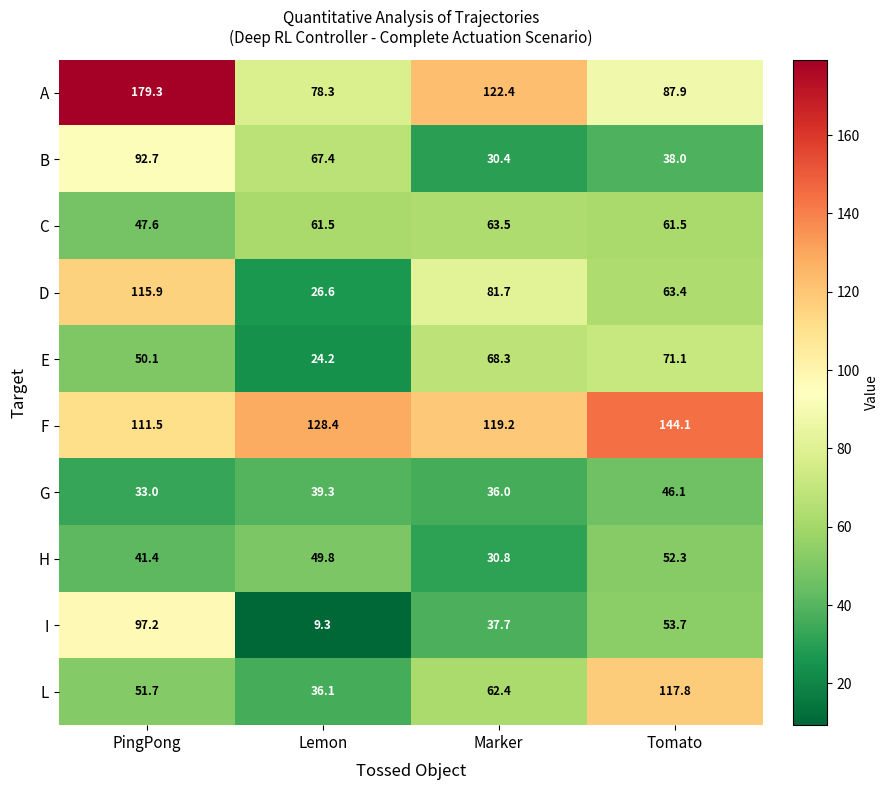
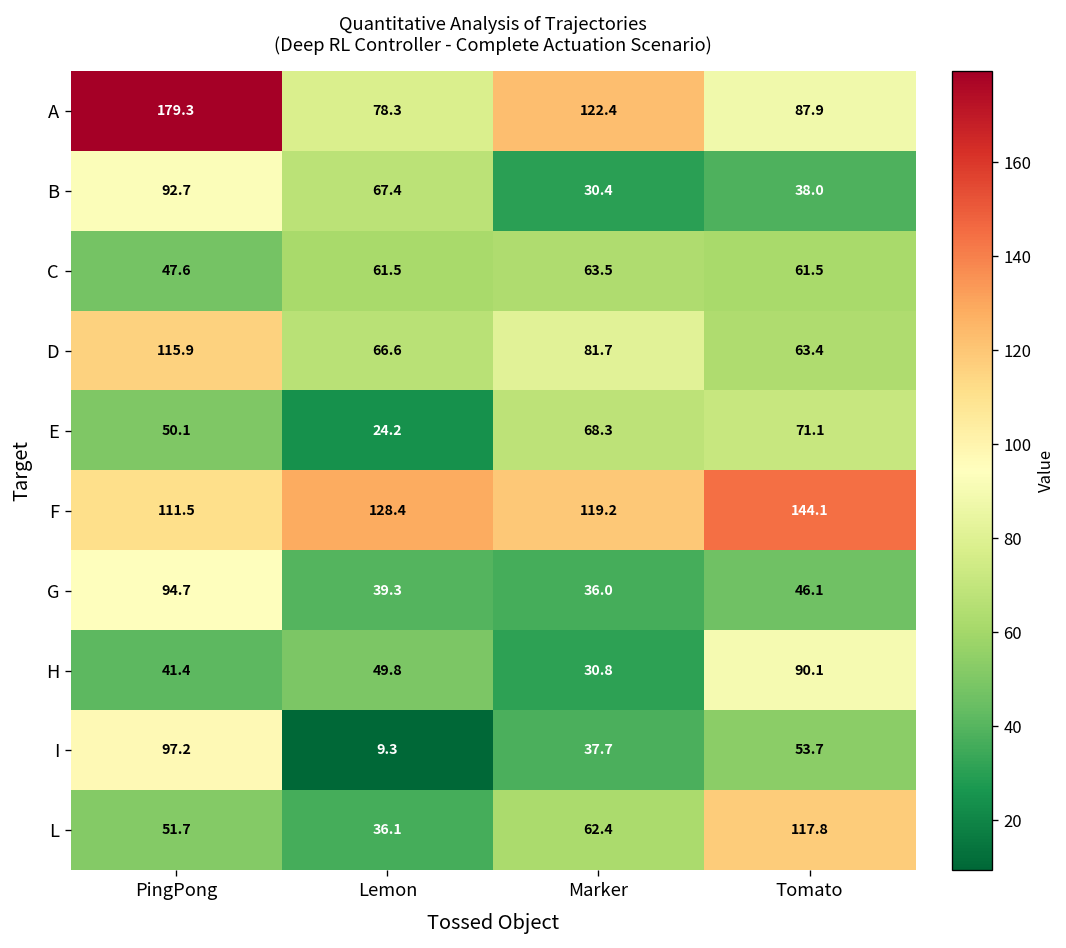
D, Lemon: 26.6 -> 66.6
G, PingPong: 33.0 -> 94.7
H, Tomato: 52.3 -> 90.1
